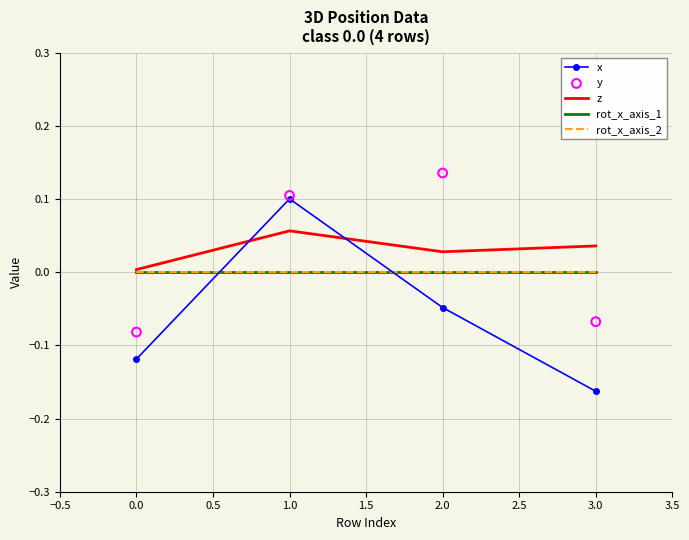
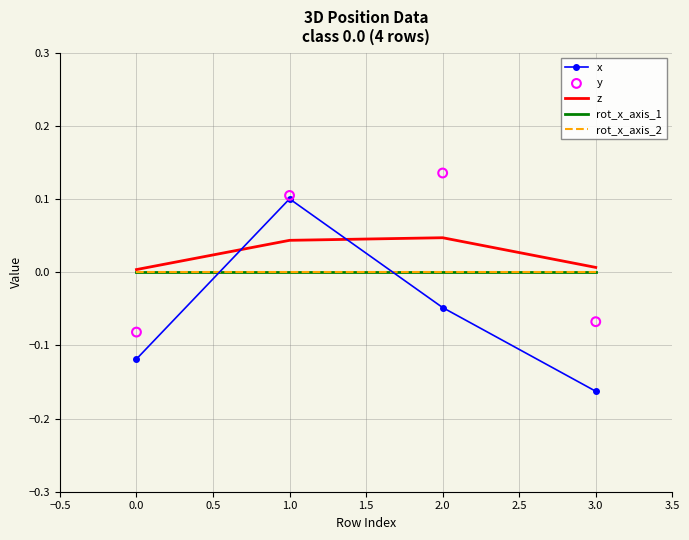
z, 1.0: 0.06 -> 0.04
z, 2.0: 0.03 -> 0.05
z, 3.0: 0.04 -> 0.01
